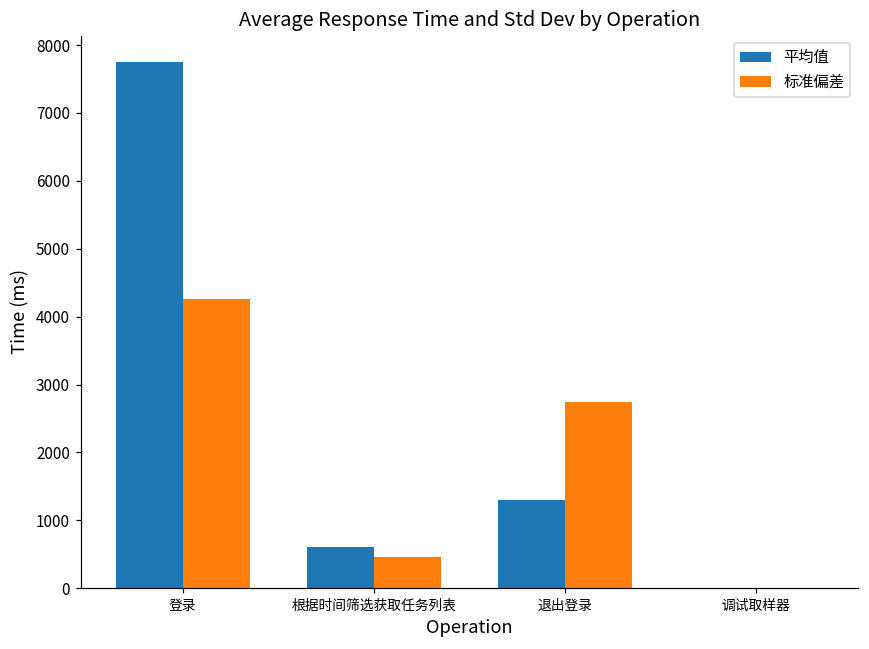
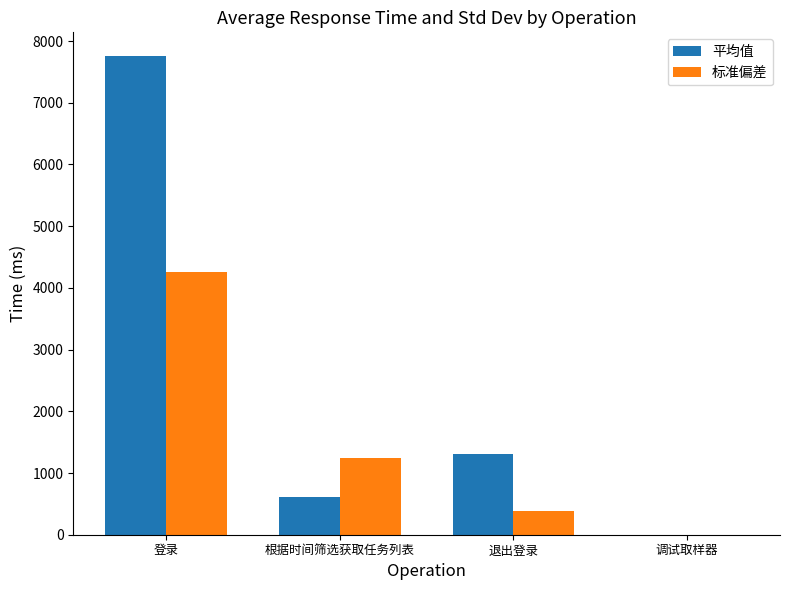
标准偏差, 根据时间筛选获取任务列表: 500 -> 1200
标准偏差, 退出登录: 2700 -> 400
